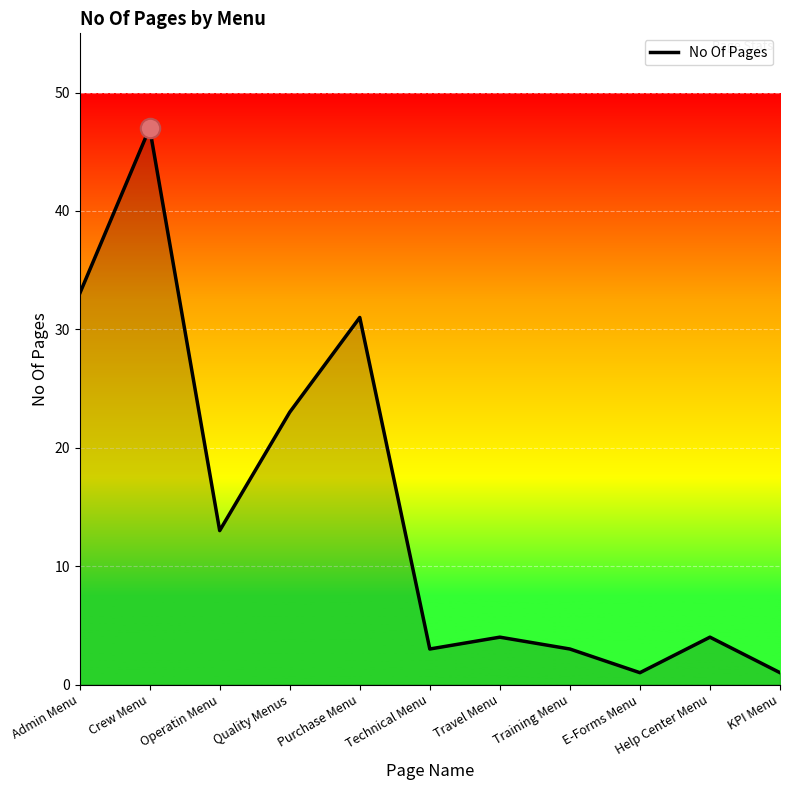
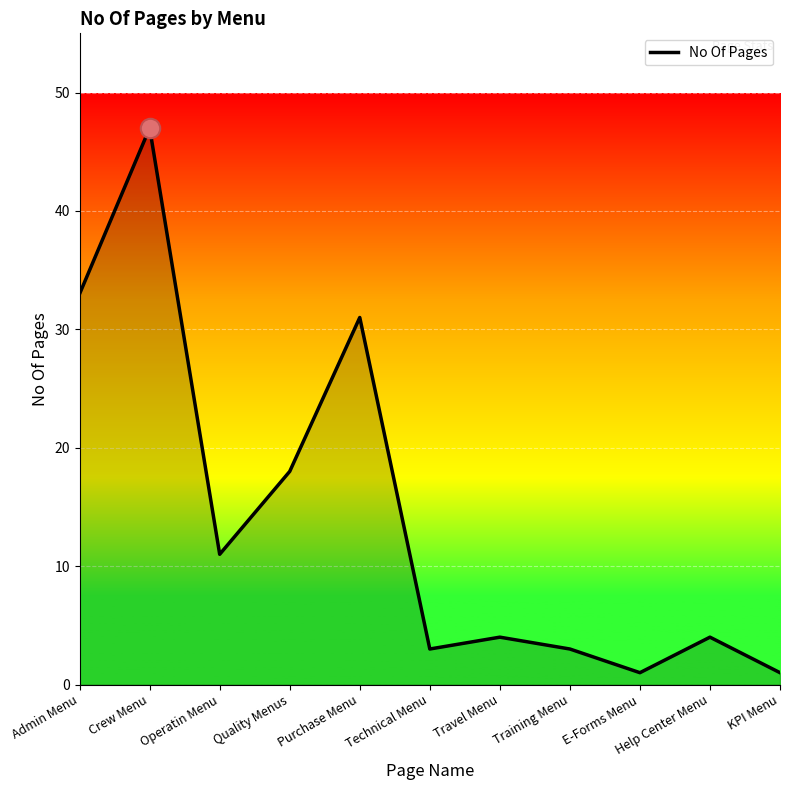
No Of Pages, Operatin Menu: 13 -> 11
No Of Pages, Quality Menus: 23 -> 18
